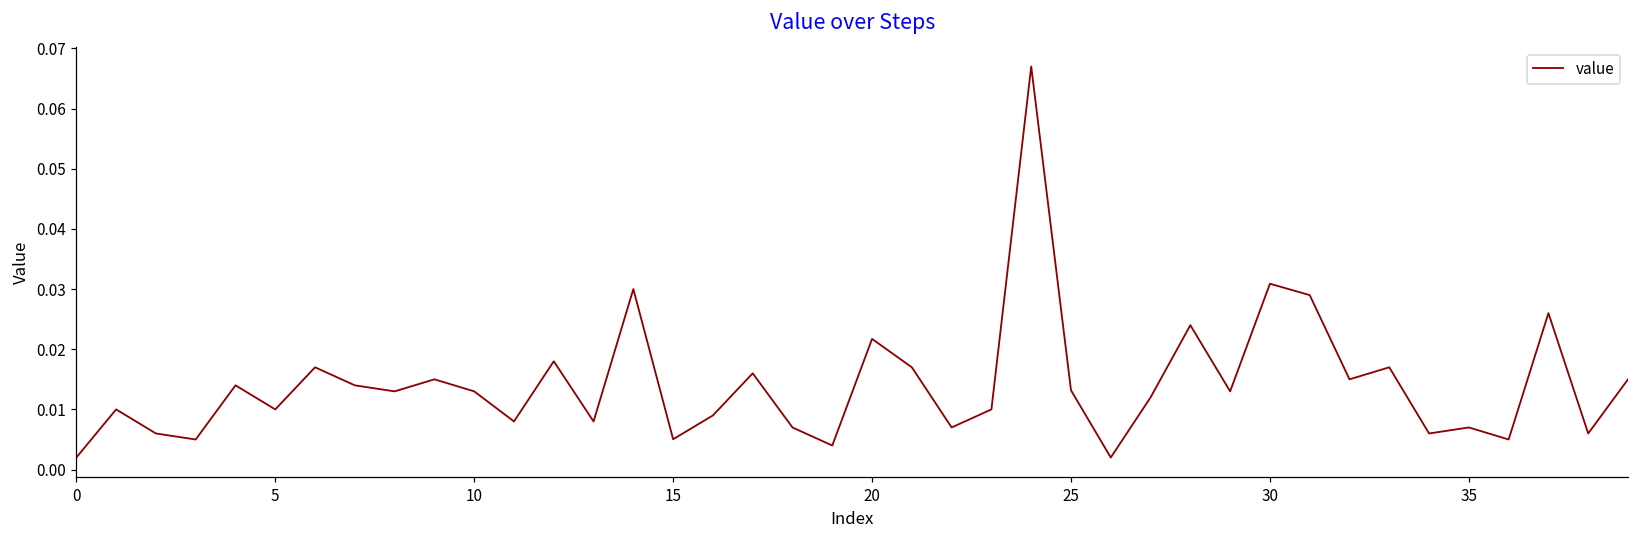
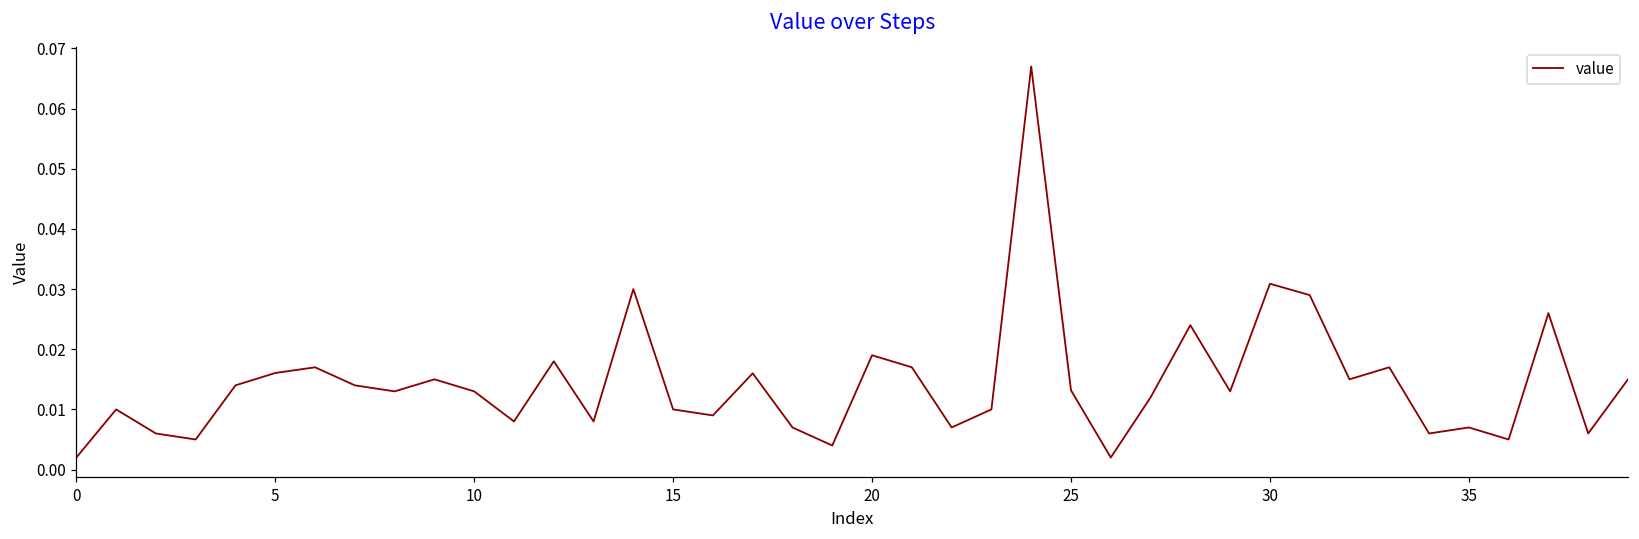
5: 0.010 -> 0.016
15: 0.005 -> 0.010
20: 0.022 -> 0.019
